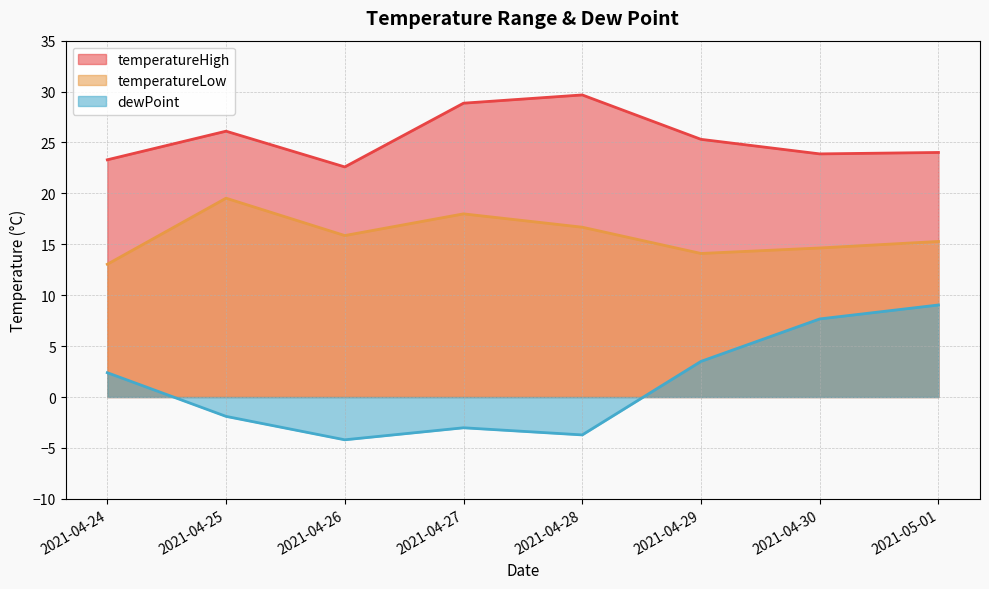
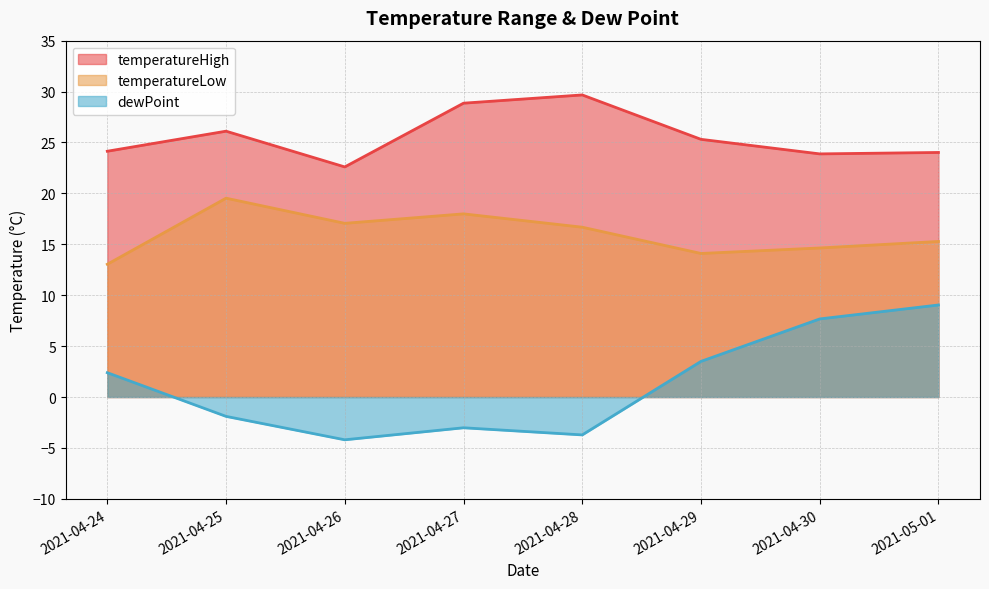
temperatureHigh, 2021-04-24: 23.3 -> 24.1
temperatureLow, 2021-04-26: 15.9 -> 17.1
